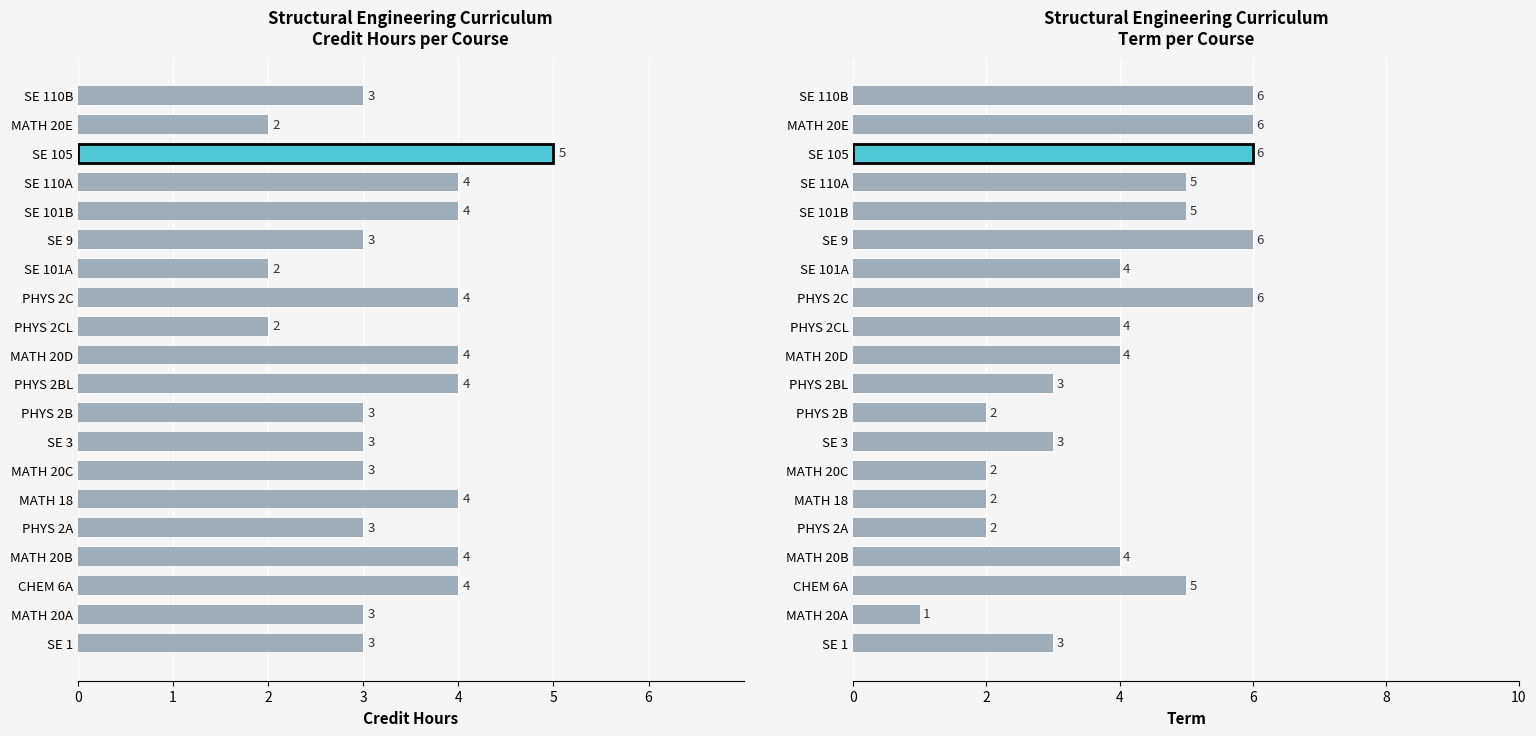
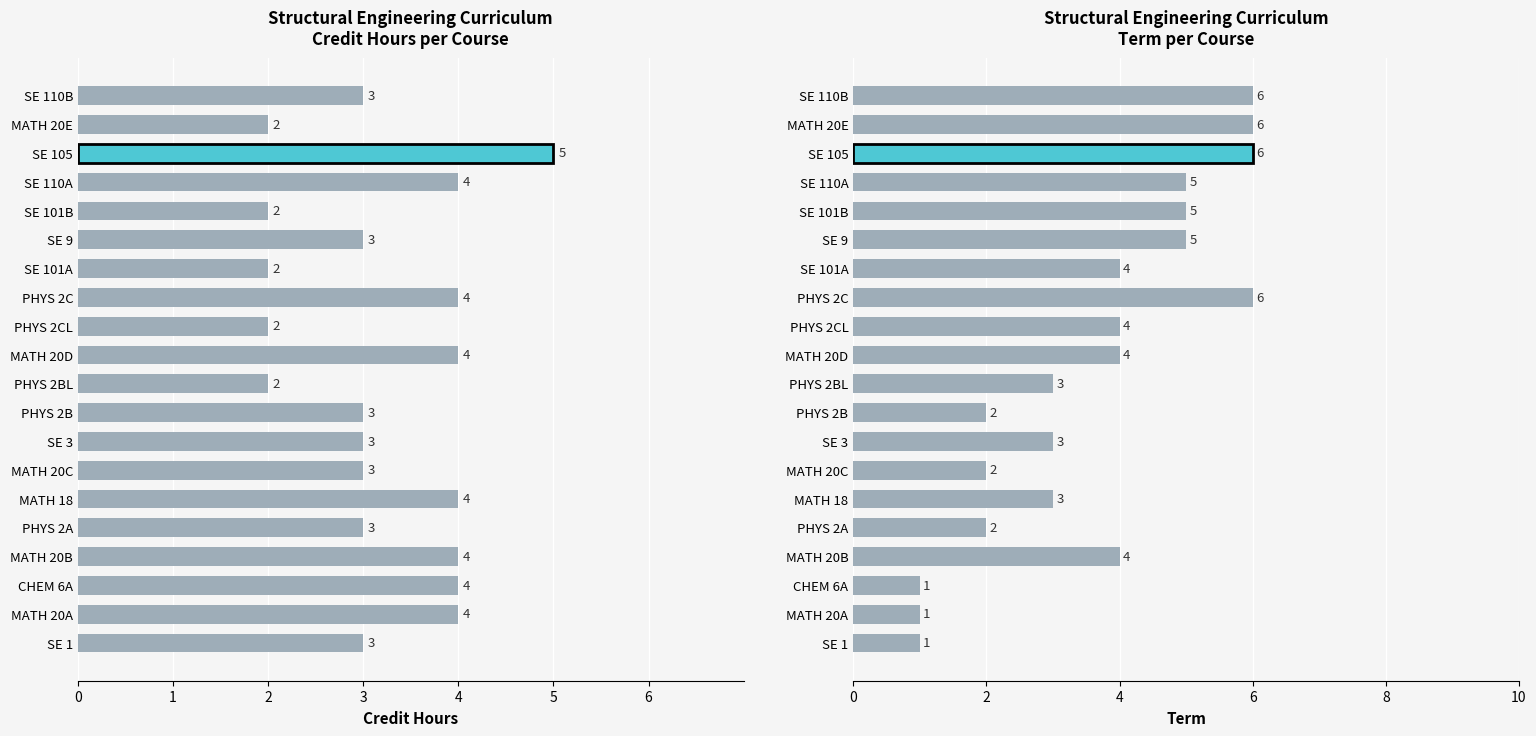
Structural Engineering Curriculum Credit Hours per Course, SE 101B: 4 -> 2
Structural Engineering Curriculum Credit Hours per Course, PHYS 2BL: 4 -> 2
Structural Engineering Curriculum Credit Hours per Course, MATH 20A: 3 -> 4
Structural Engineering Curriculum Term per Course, SE 9: 6 -> 5
Structural Engineering Curriculum Term per Course, MATH 18: 2 -> 3
Structural Engineering Curriculum Term per Course, CHEM 6A: 5 -> 1
Structural Engineering Curriculum Term per Course, SE 1: 3 -> 1
